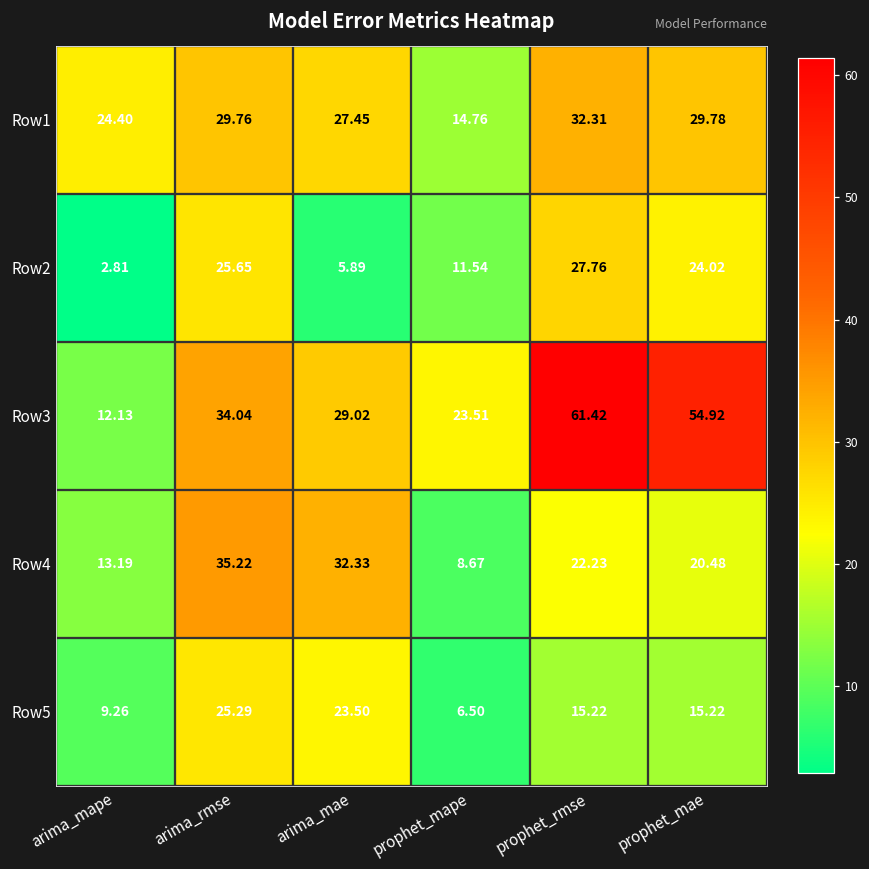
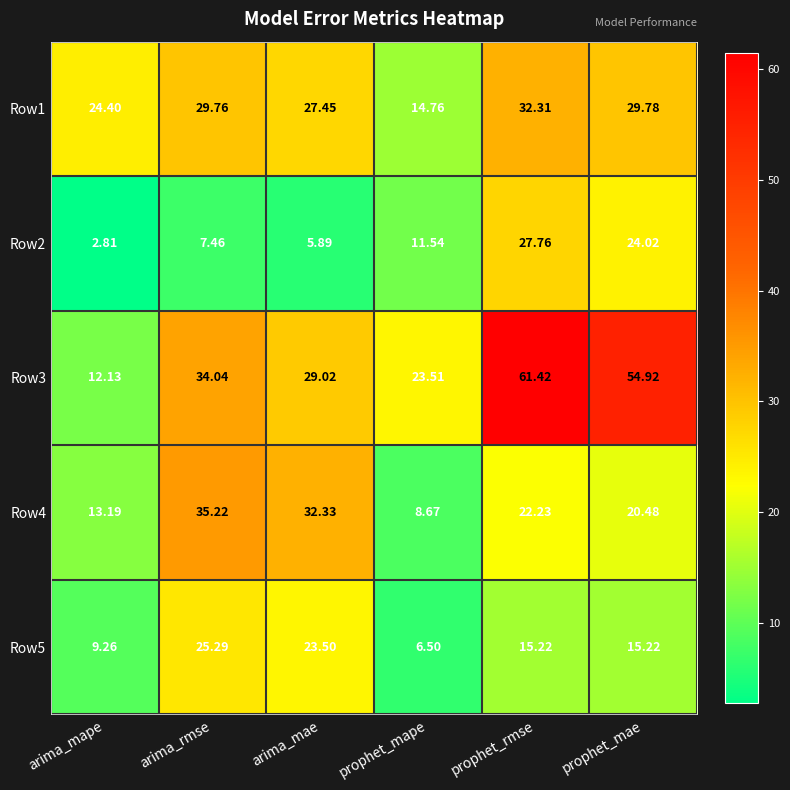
Row2, arima_rmse: 25.65 -> 7.46
